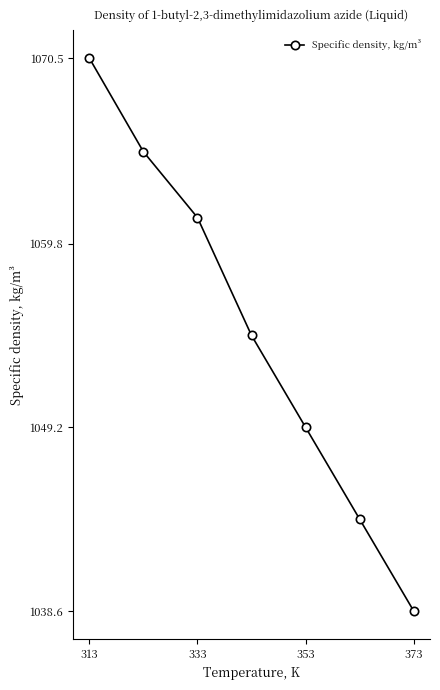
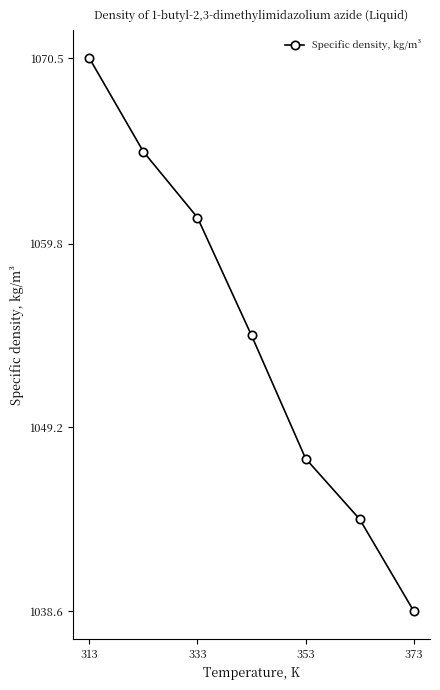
353: 1049.2 -> 1047.4
